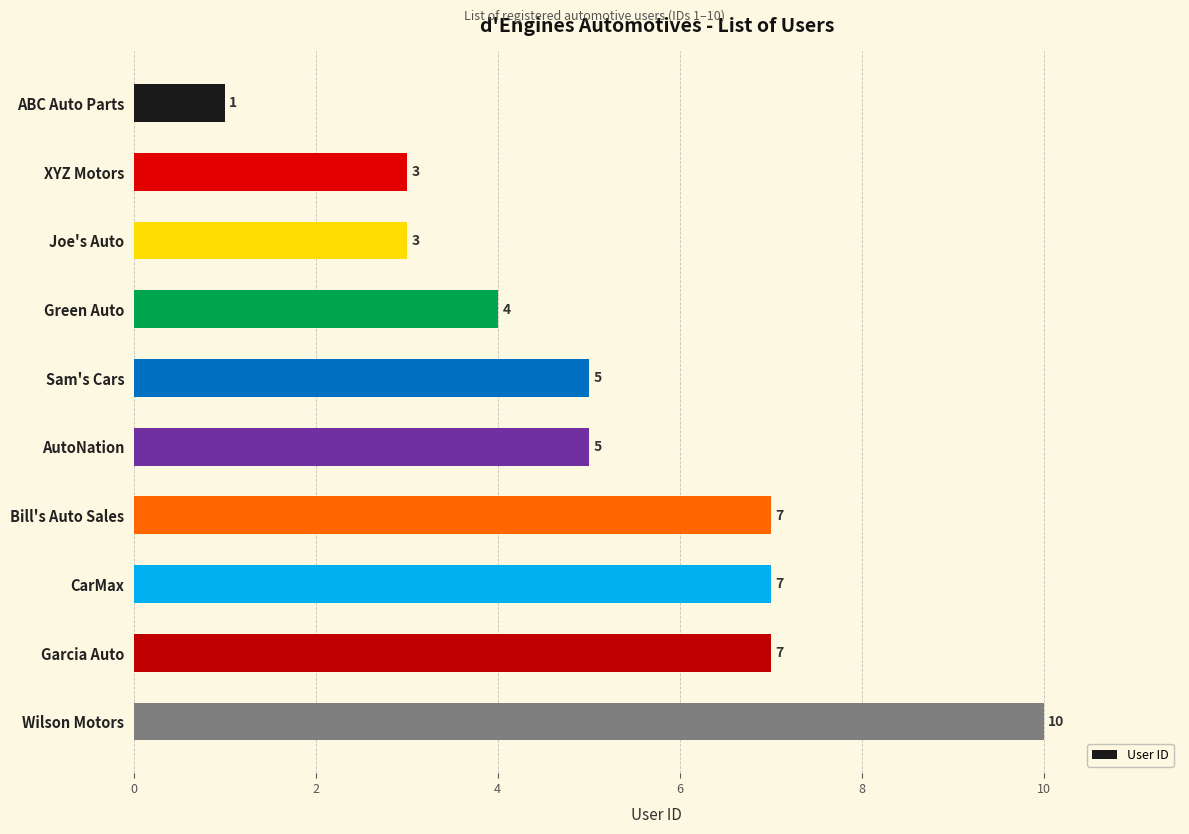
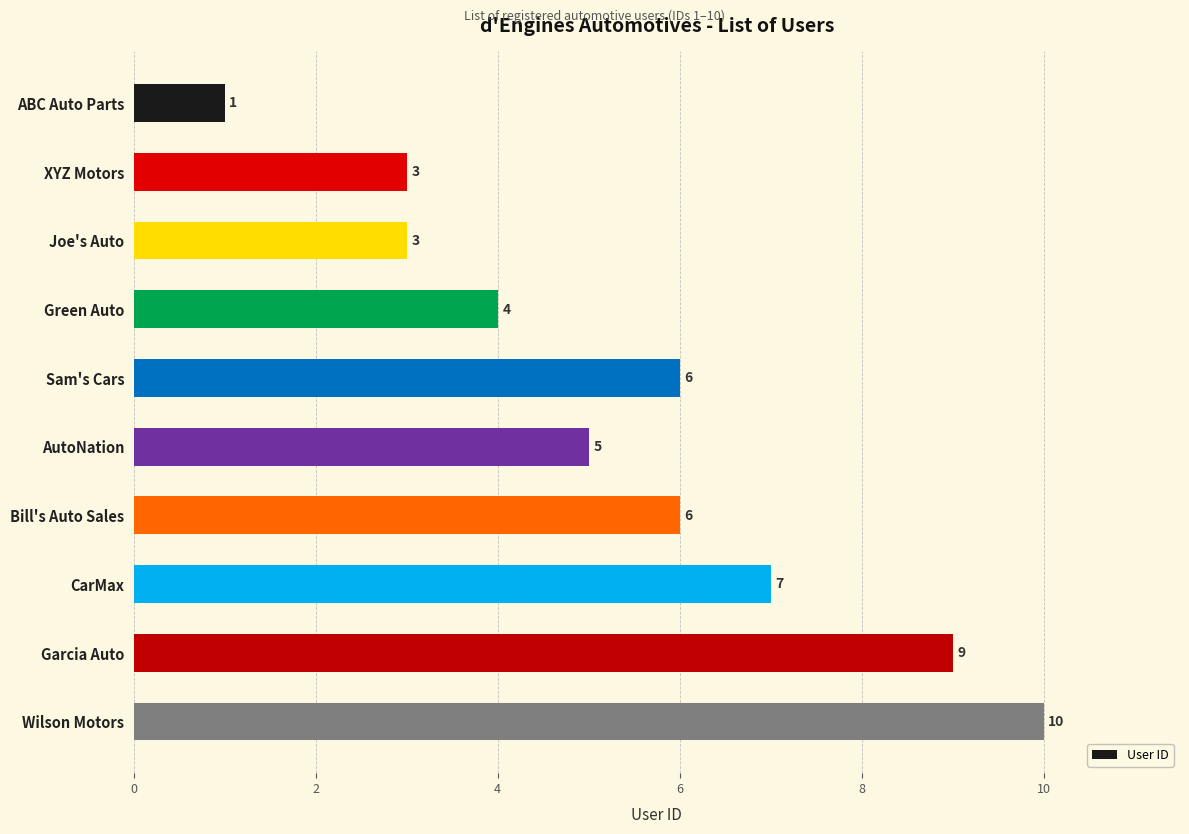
Sam's Cars: 5 -> 6
Bill's Auto Sales: 7 -> 6
Garcia Auto: 7 -> 9
